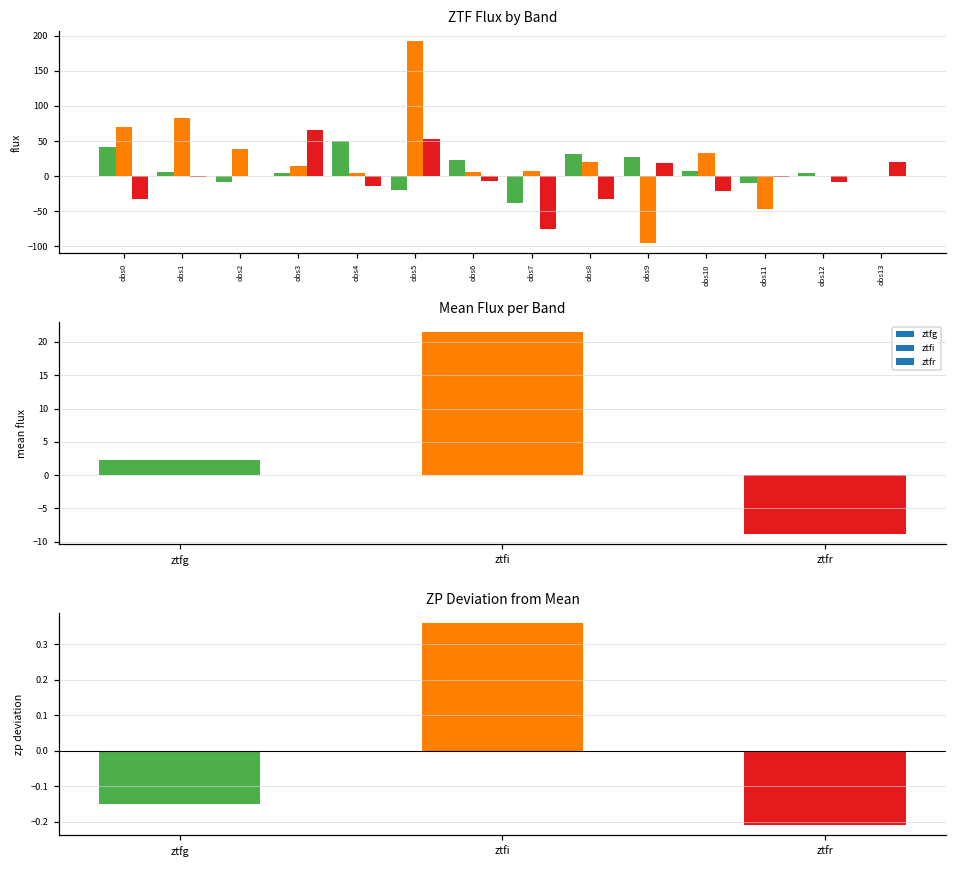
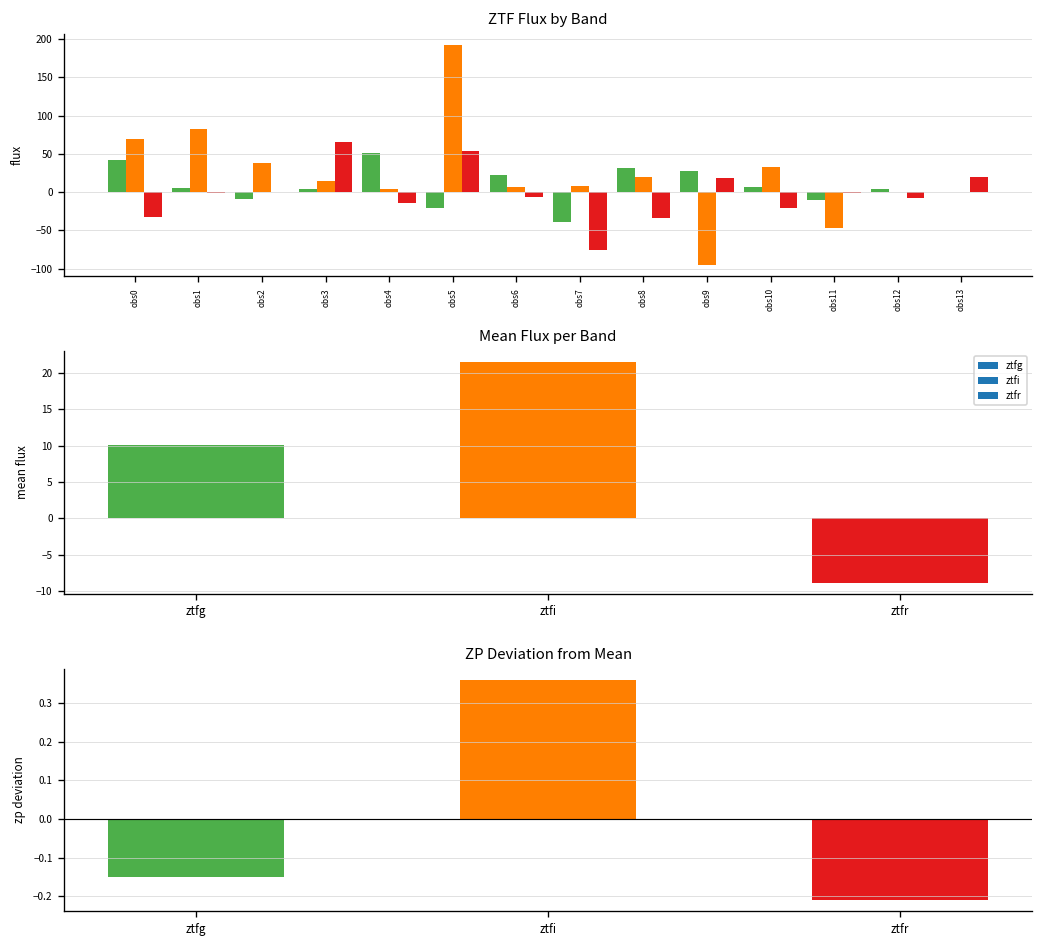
Mean Flux per Band, ztfg: 2 -> 10
